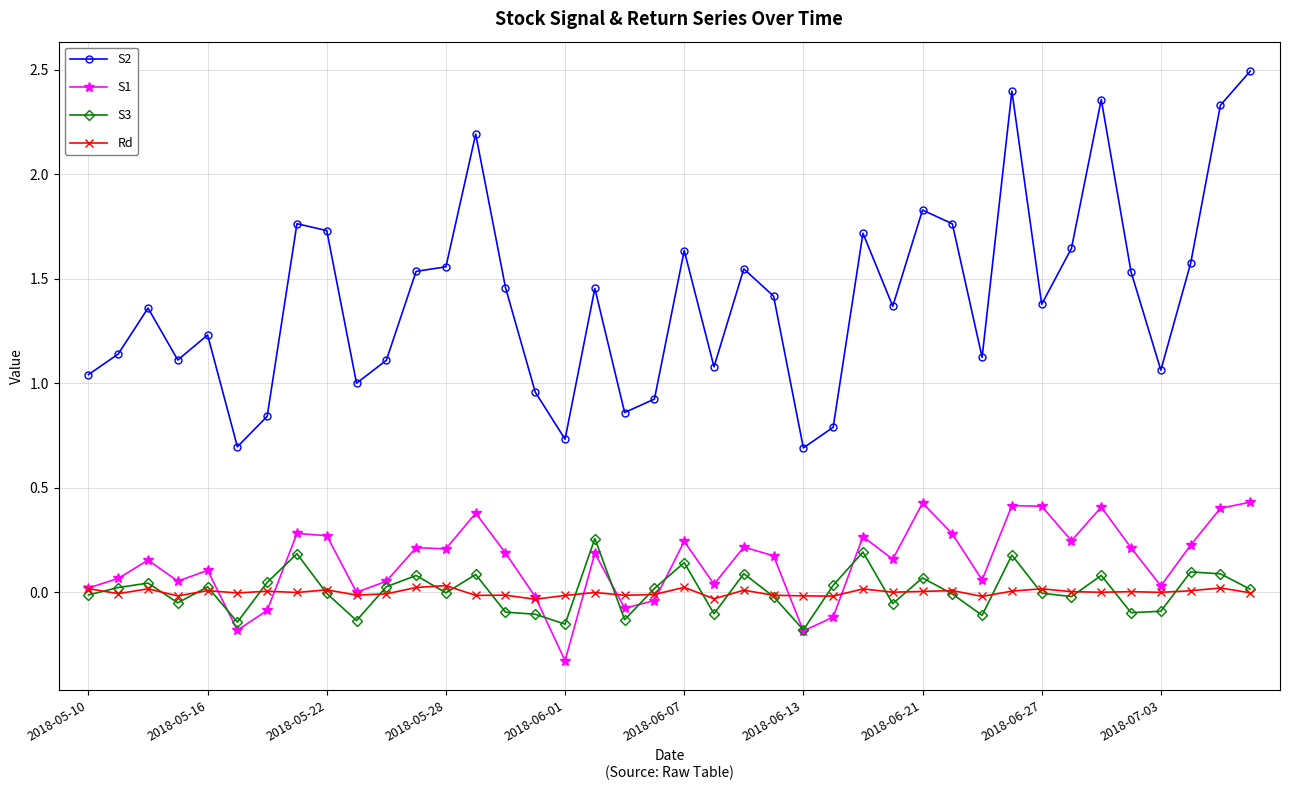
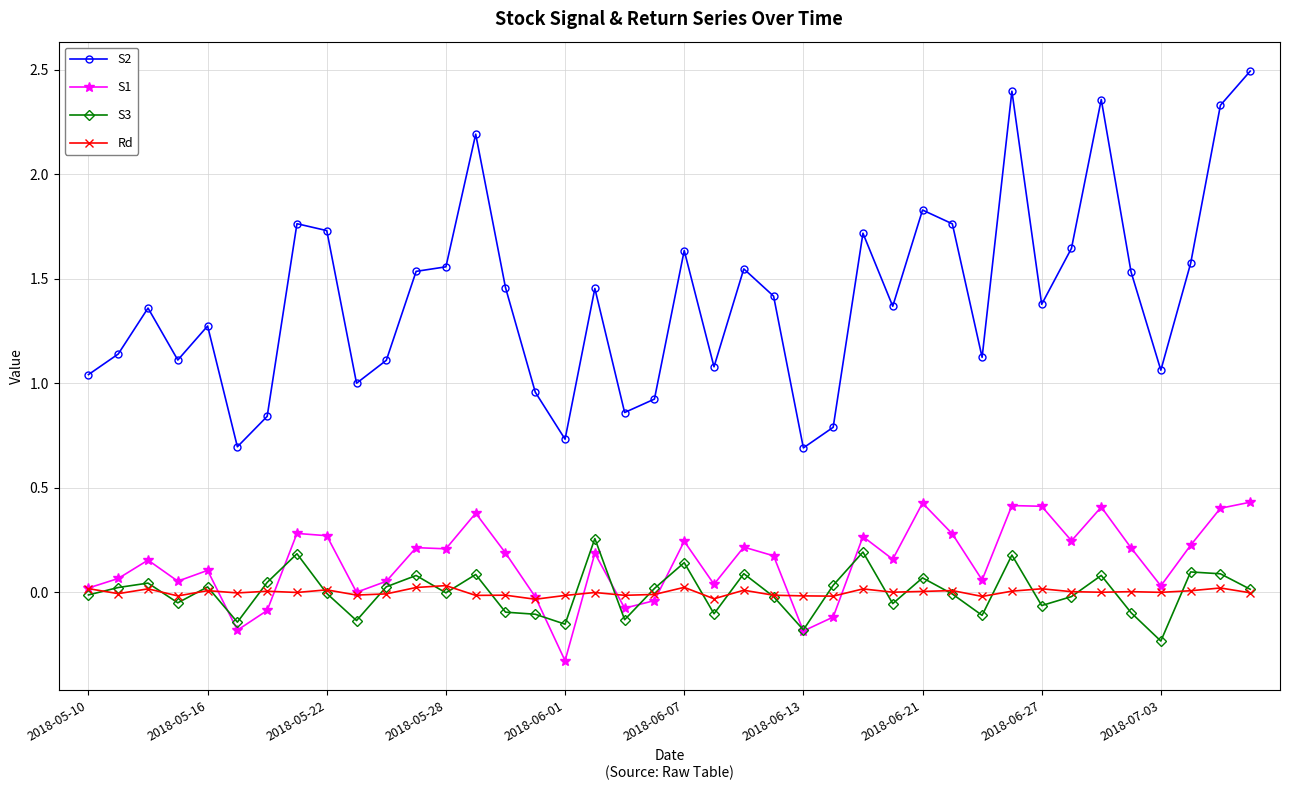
S2, 2018-05-16: 1.23 -> 1.27
S3, 2018-06-27: 0.00 -> -0.06
S3, 2018-07-03: -0.09 -> -0.23
